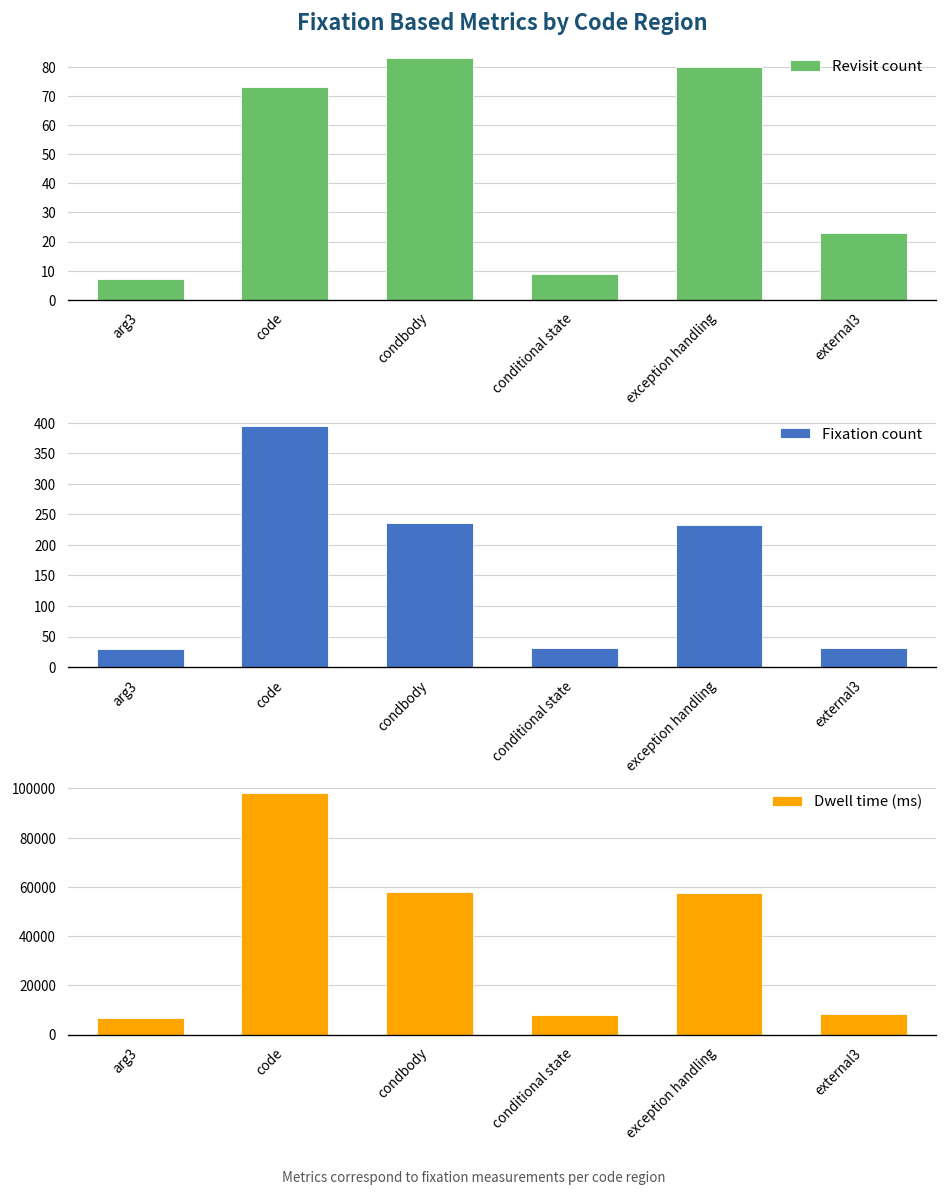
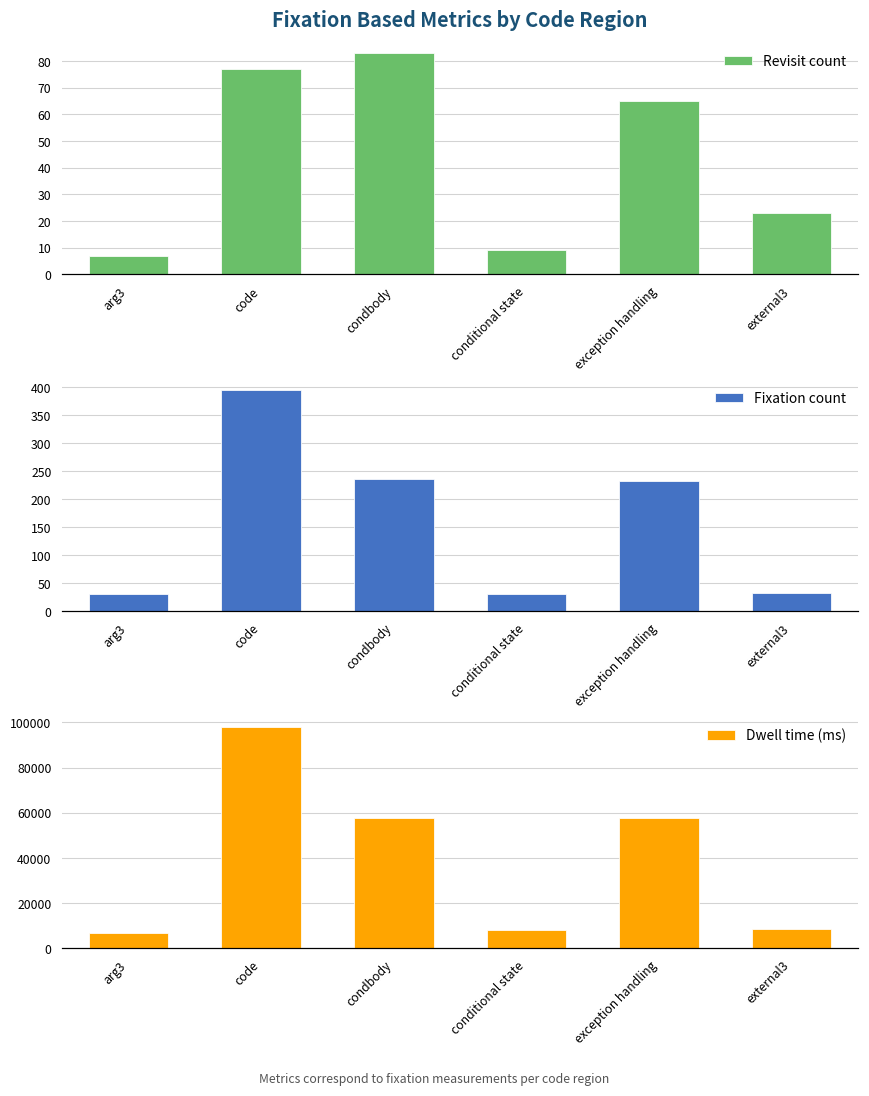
Fixation Based Metrics by Code Region, code: 73 -> 77
Fixation Based Metrics by Code Region, exception handling: 80 -> 65
